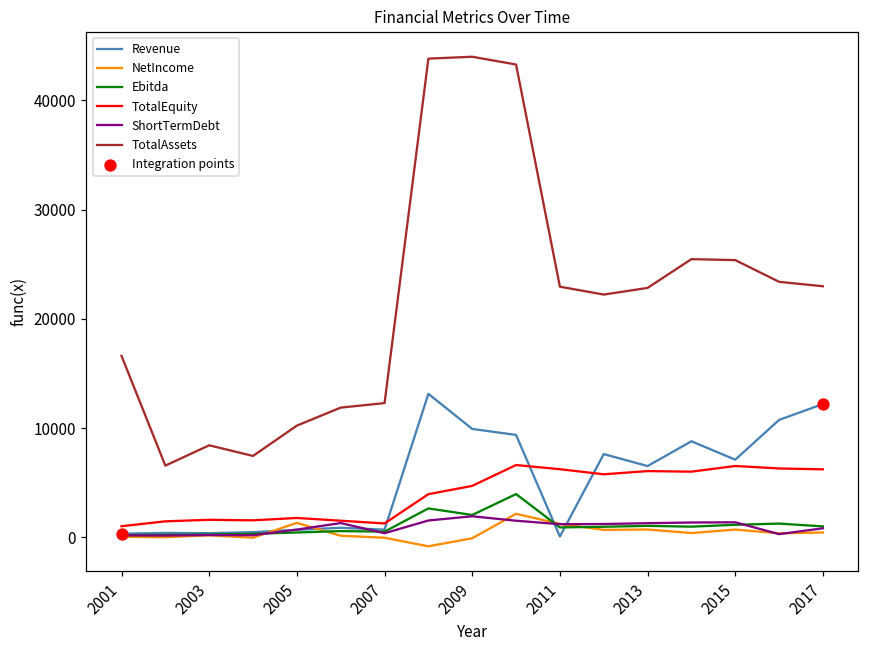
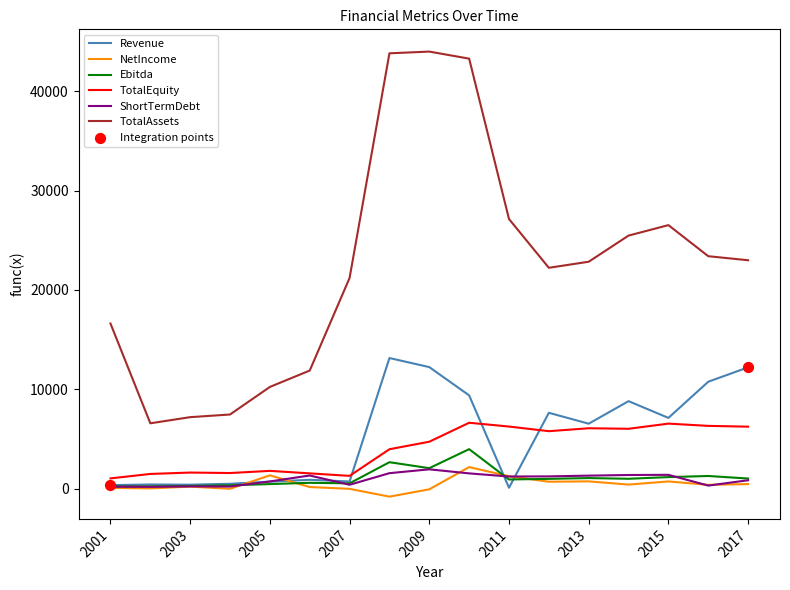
TotalAssets, 2003: 8000 -> 7000
TotalAssets, 2007: 12000 -> 21000
Revenue, 2009: 10000 -> 12000
TotalAssets, 2011: 23000 -> 27000
TotalAssets, 2015: 25000 -> 27000
